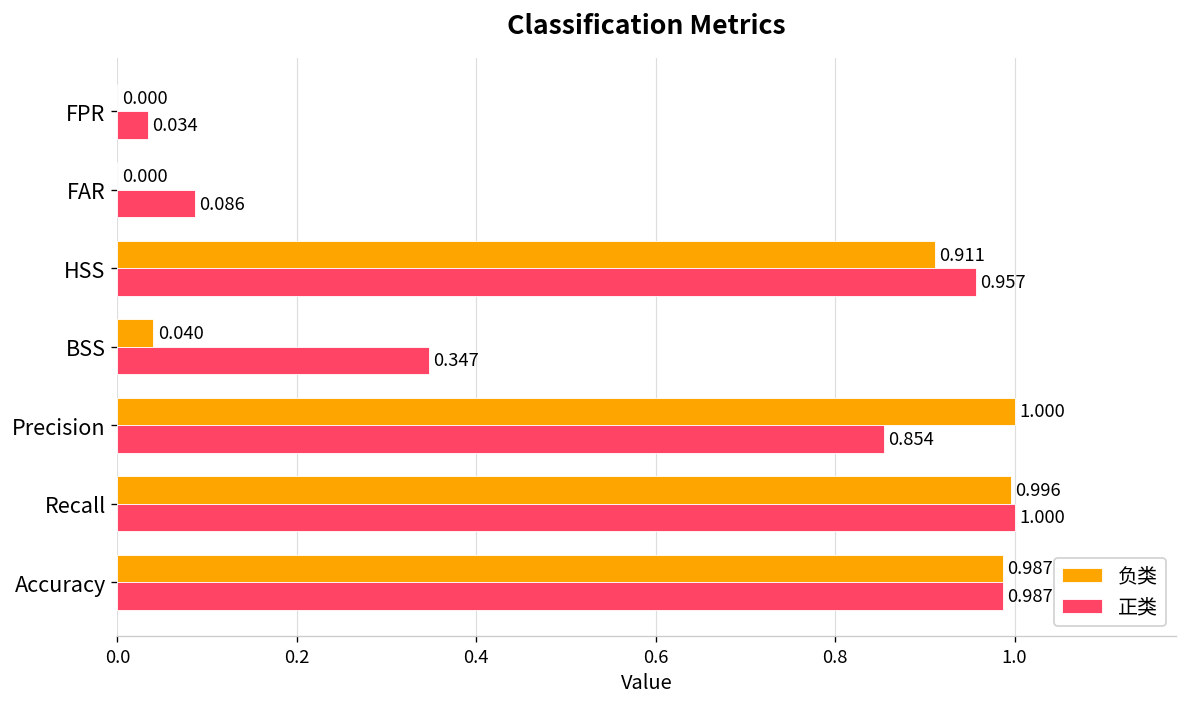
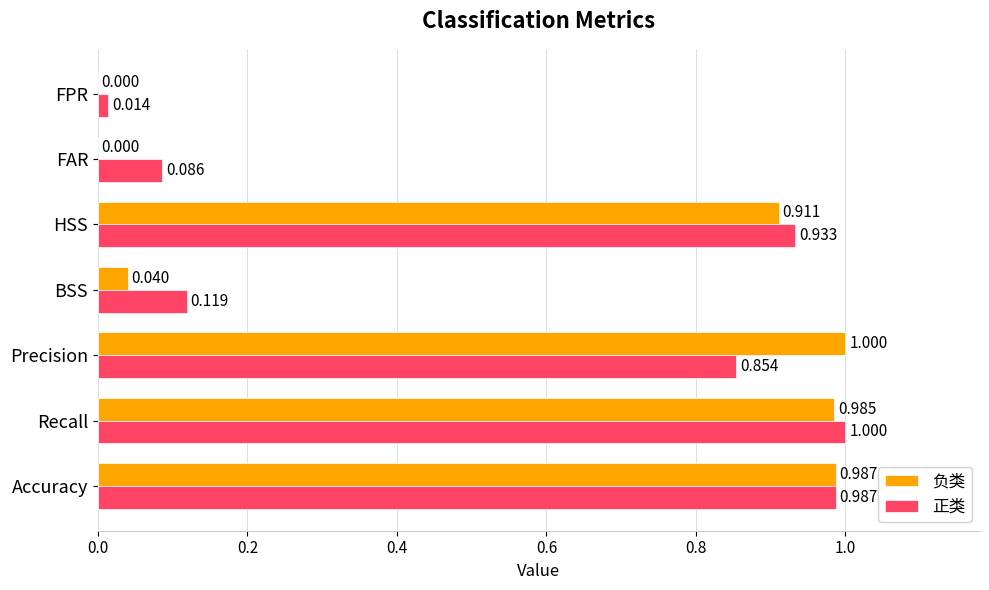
正类, FPR: 0.034 -> 0.014
正类, HSS: 0.957 -> 0.933
正类, BSS: 0.347 -> 0.119
负类, Recall: 0.996 -> 0.985
